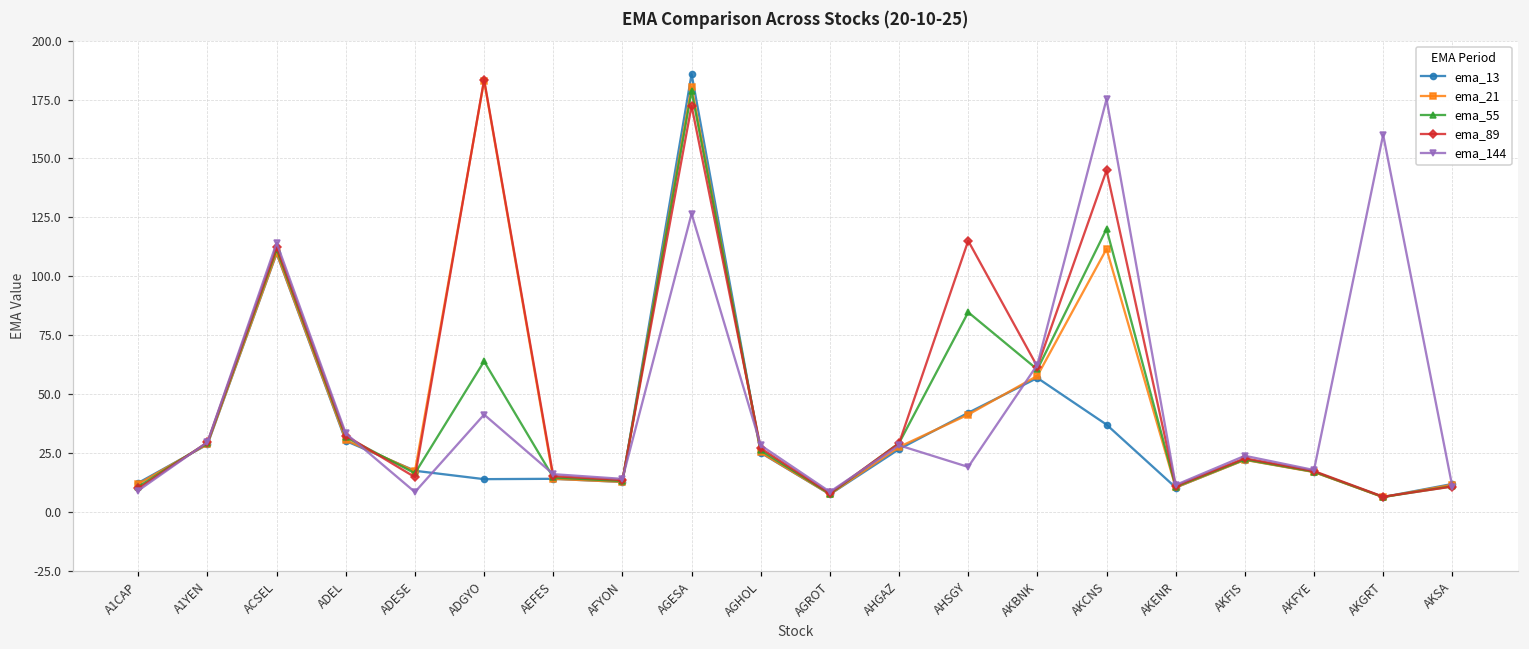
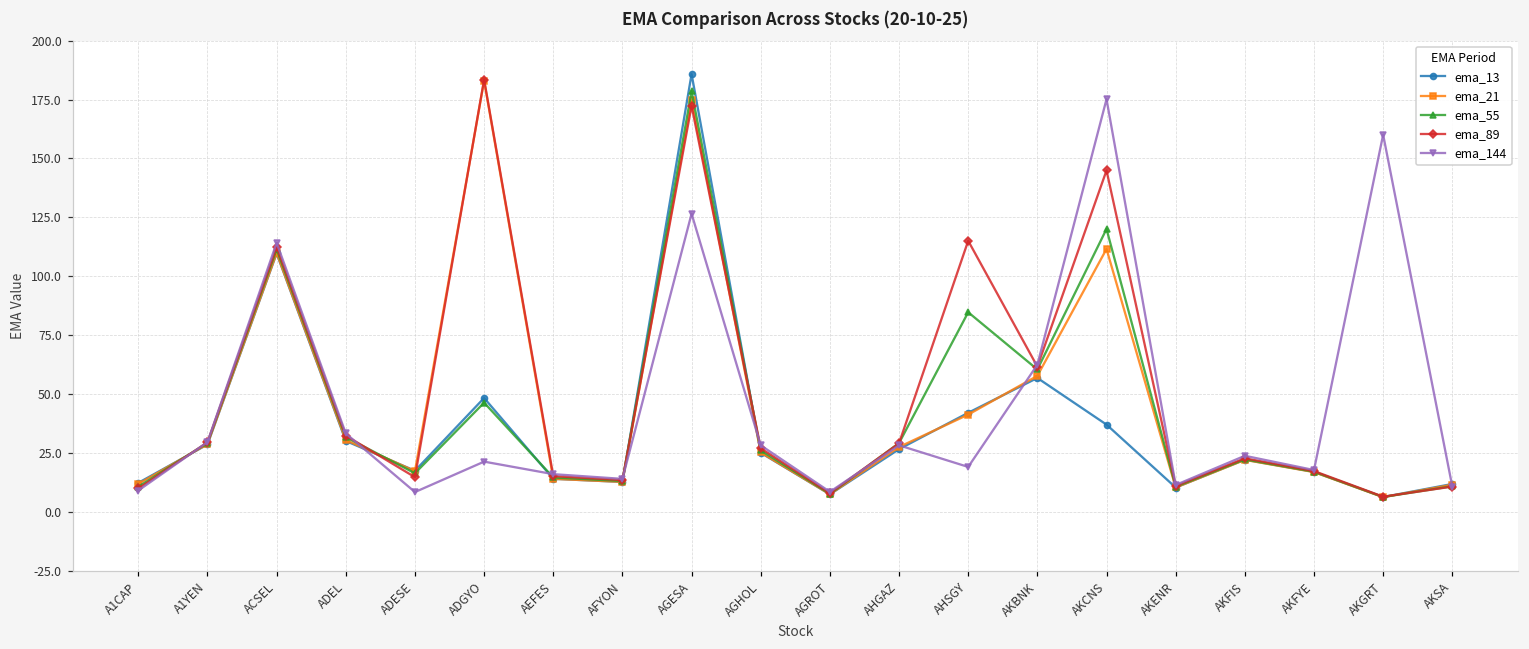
ema_13, ADGYO: 14 -> 48
ema_55, ADGYO: 64 -> 46
ema_144, ADGYO: 41 -> 21
ema_21, AGESA: 180 -> 175
